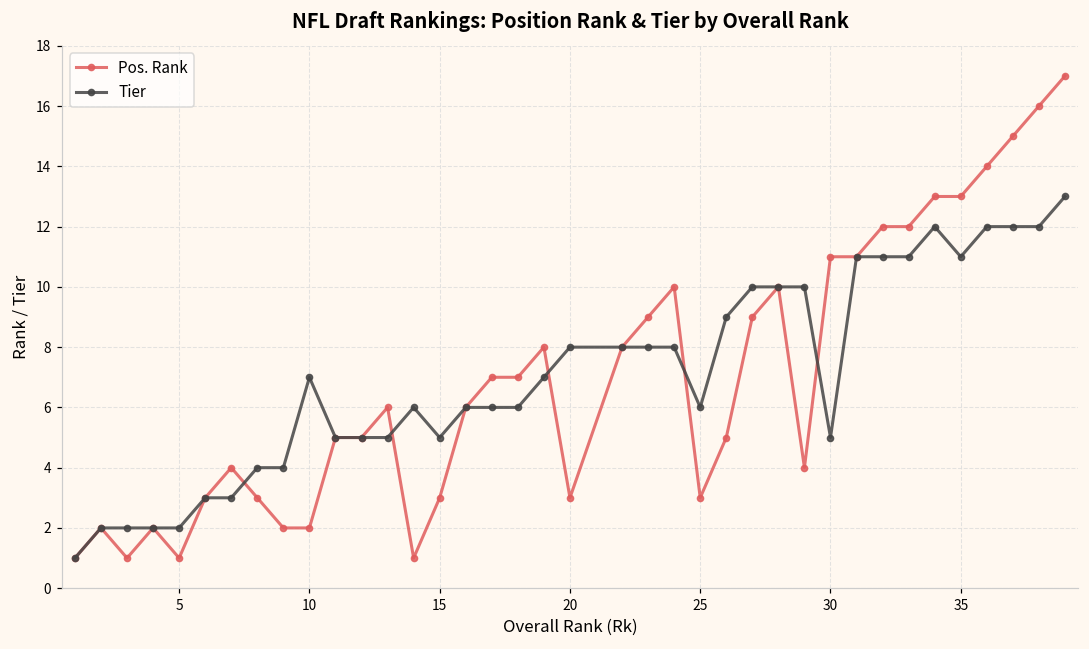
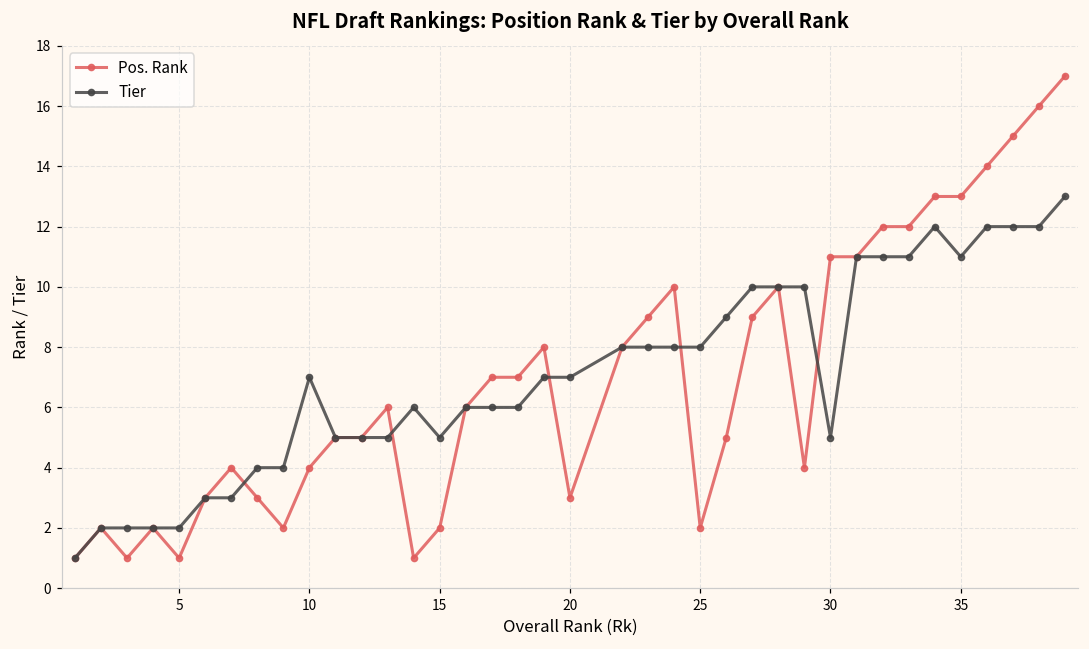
Pos. Rank, 10: 2 -> 4
Pos. Rank, 15: 3 -> 2
Tier, 20: 8 -> 7
Pos. Rank, 25: 3 -> 2
Tier, 25: 6 -> 8
